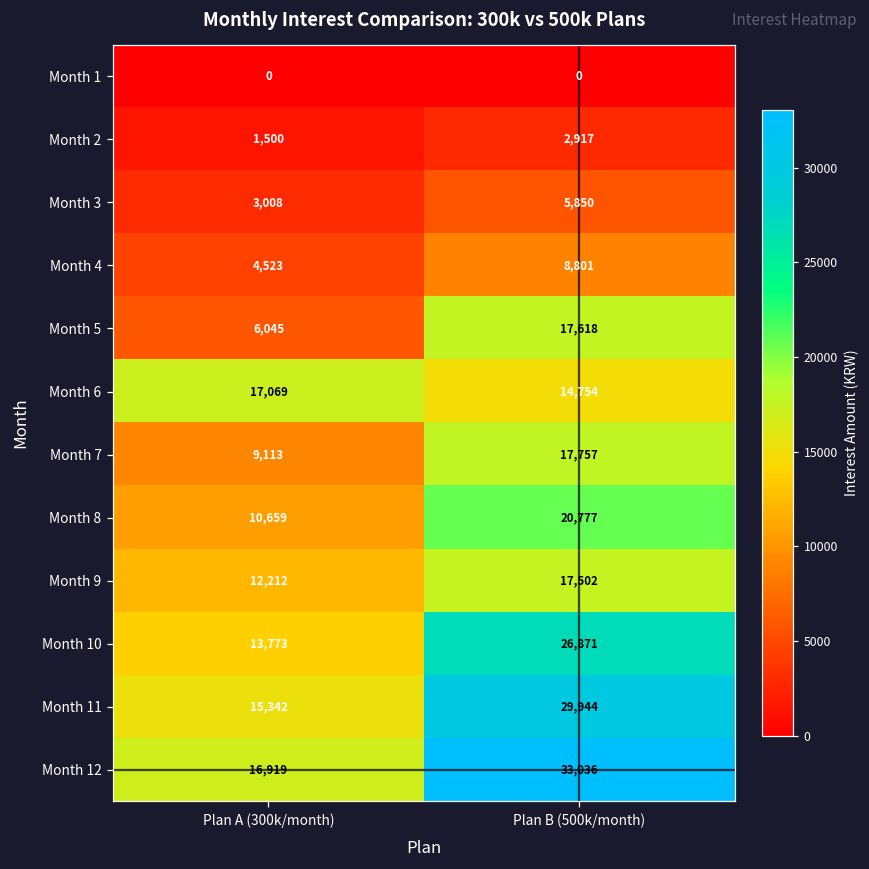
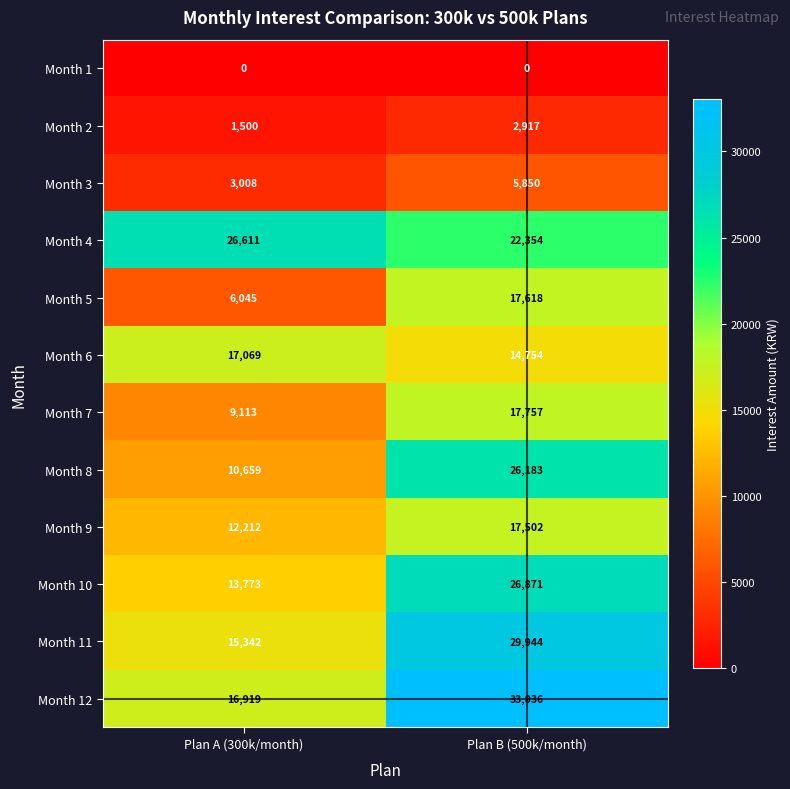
Month 4, Plan A (300k/month): 4,523 -> 26,611
Month 4, Plan B (500k/month): 8,801 -> 22,354
Month 8, Plan B (500k/month): 20,777 -> 26,183
